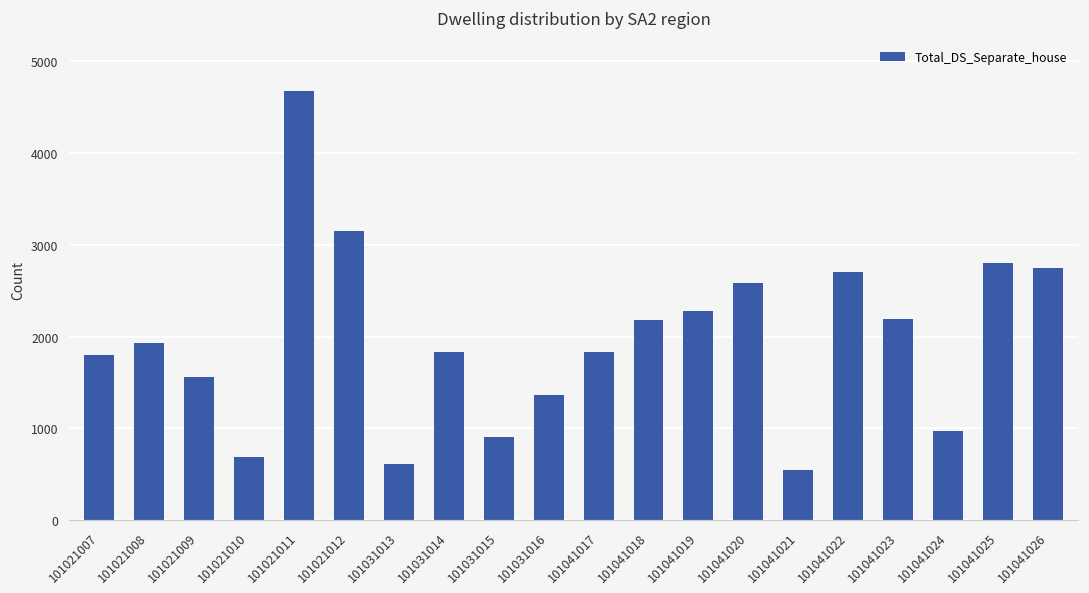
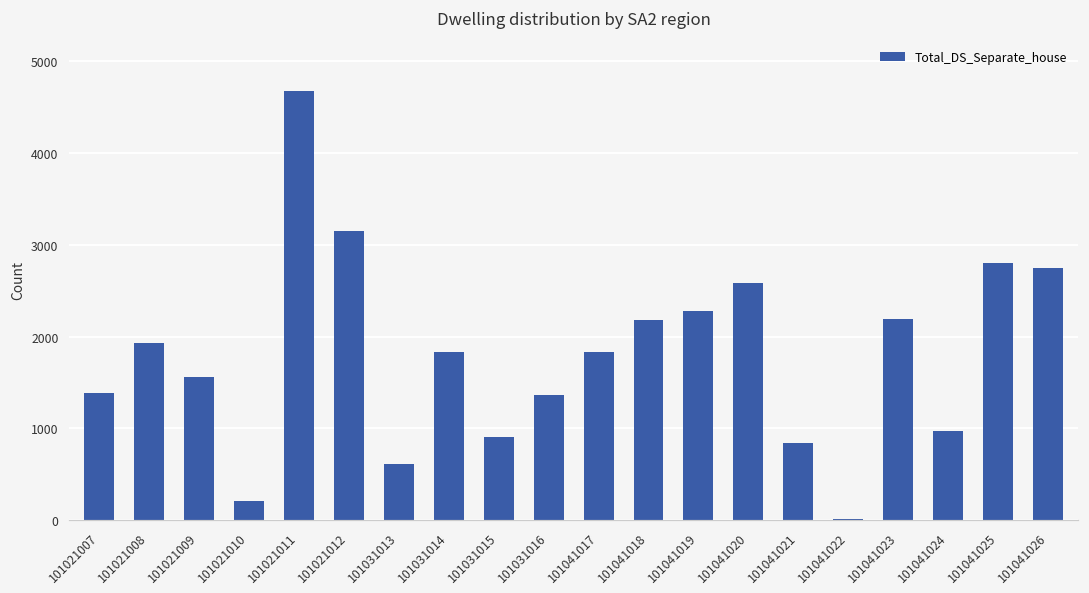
101021007: 1800 -> 1400
101021010: 700 -> 200
101041021: 500 -> 800
101041022: 2700 -> 0
